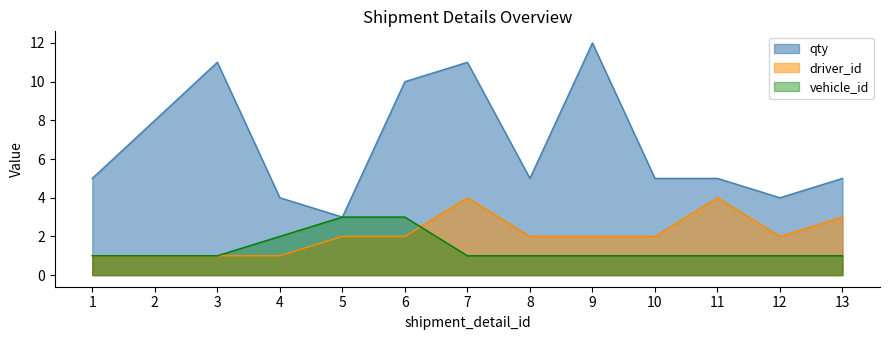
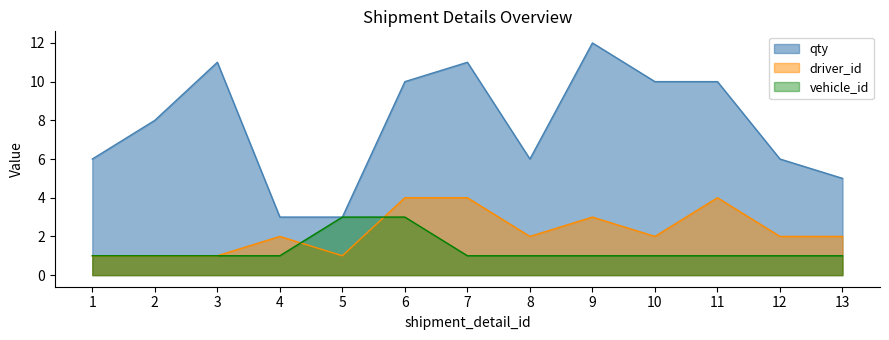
qty, 1: 5 -> 6
qty, 4: 4 -> 3
driver_id, 4: 1 -> 2
vehicle_id, 4: 2 -> 1
driver_id, 5: 2 -> 1
driver_id, 6: 2 -> 4
qty, 8: 5 -> 6
driver_id, 9: 2 -> 3
qty, 10: 5 -> 10
qty, 11: 5 -> 10
qty, 12: 4 -> 6
driver_id, 13: 3 -> 2
